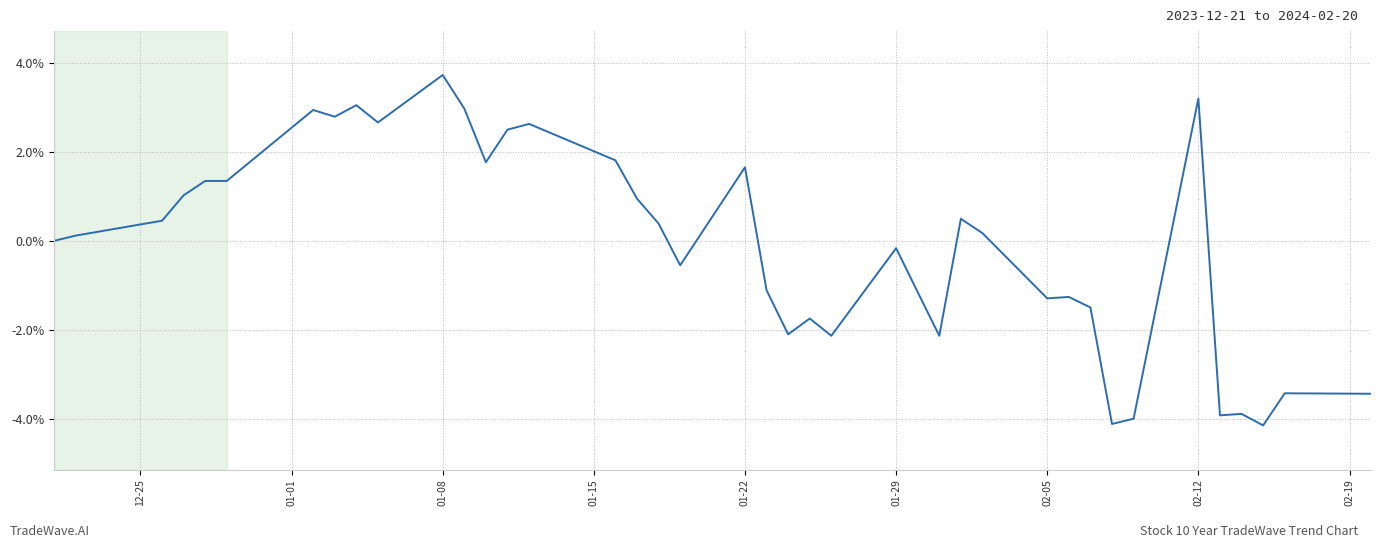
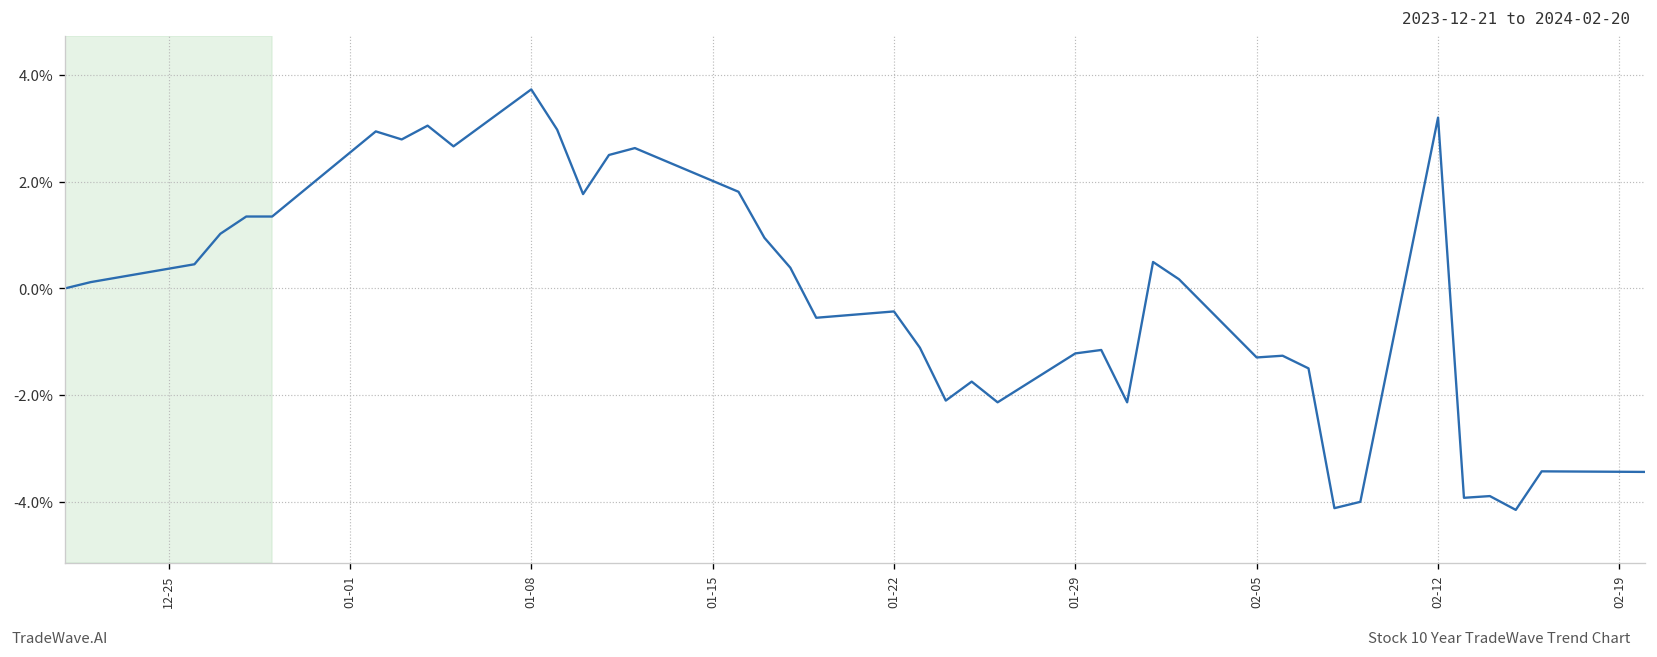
01-22: 1.7% -> -0.4%
01-29: -0.2% -> -1.2%
